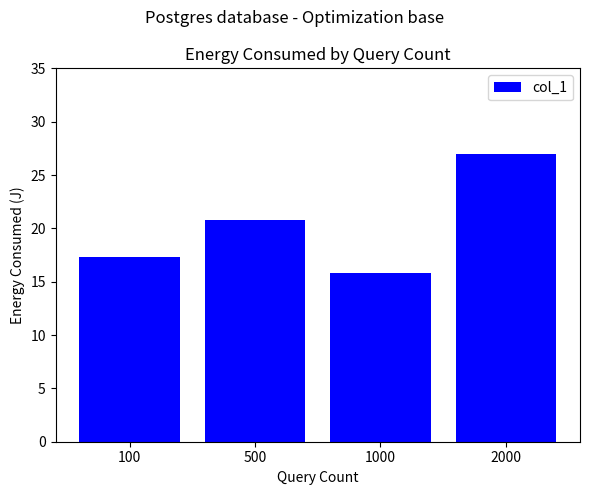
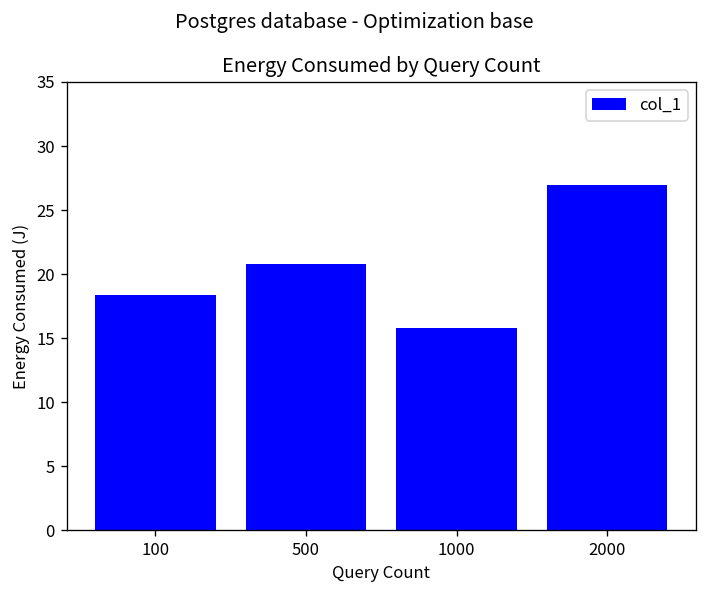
100: 17.4 -> 18.4
